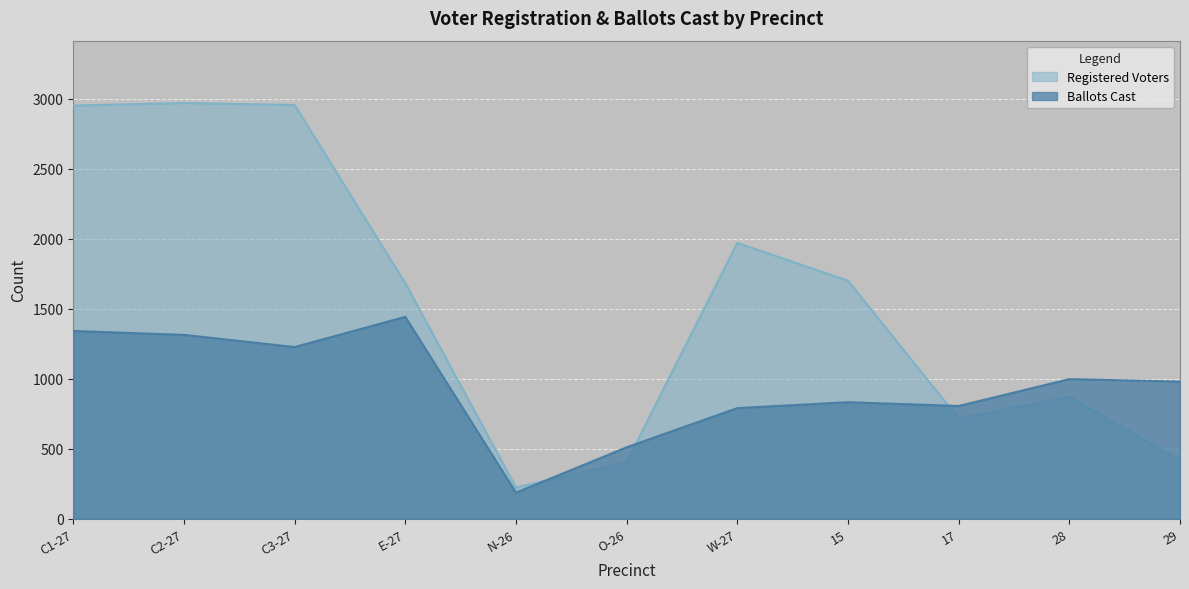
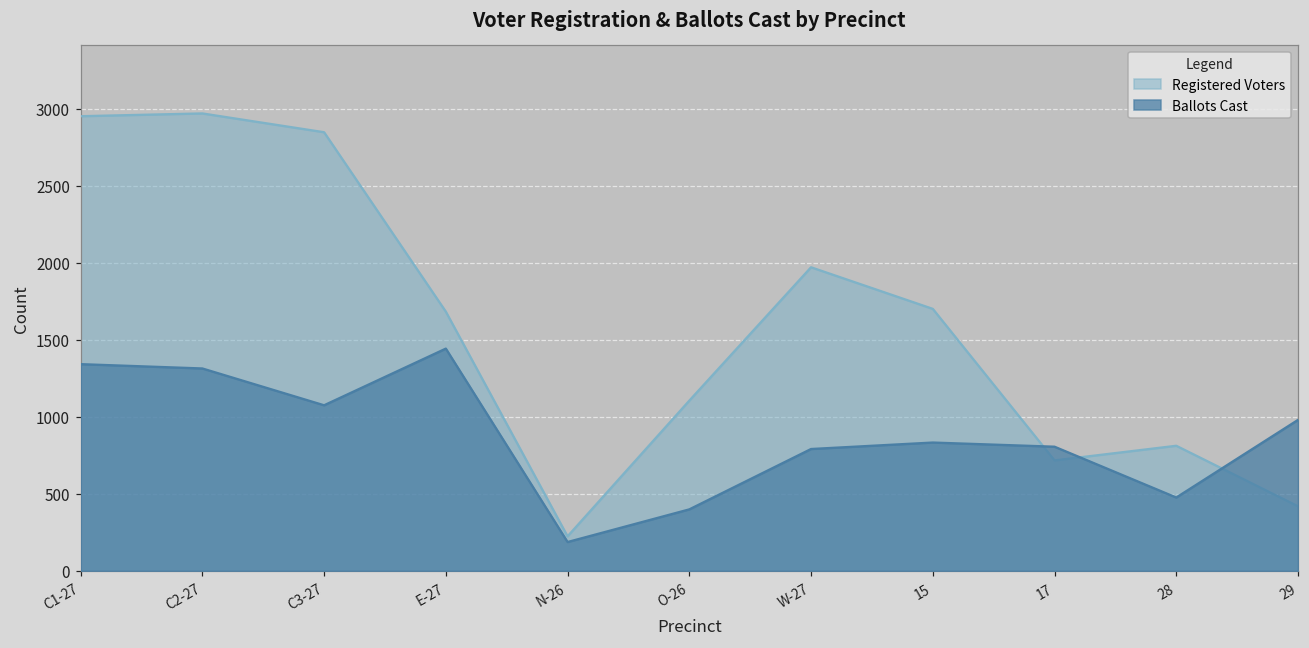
Registered Voters, C3-27: 2960 -> 2850
Ballots Cast, C3-27: 1230 -> 1080
Registered Voters, O-26: 410 -> 1110
Ballots Cast, O-26: 510 -> 400
Registered Voters, 28: 870 -> 810
Ballots Cast, 28: 1000 -> 480
